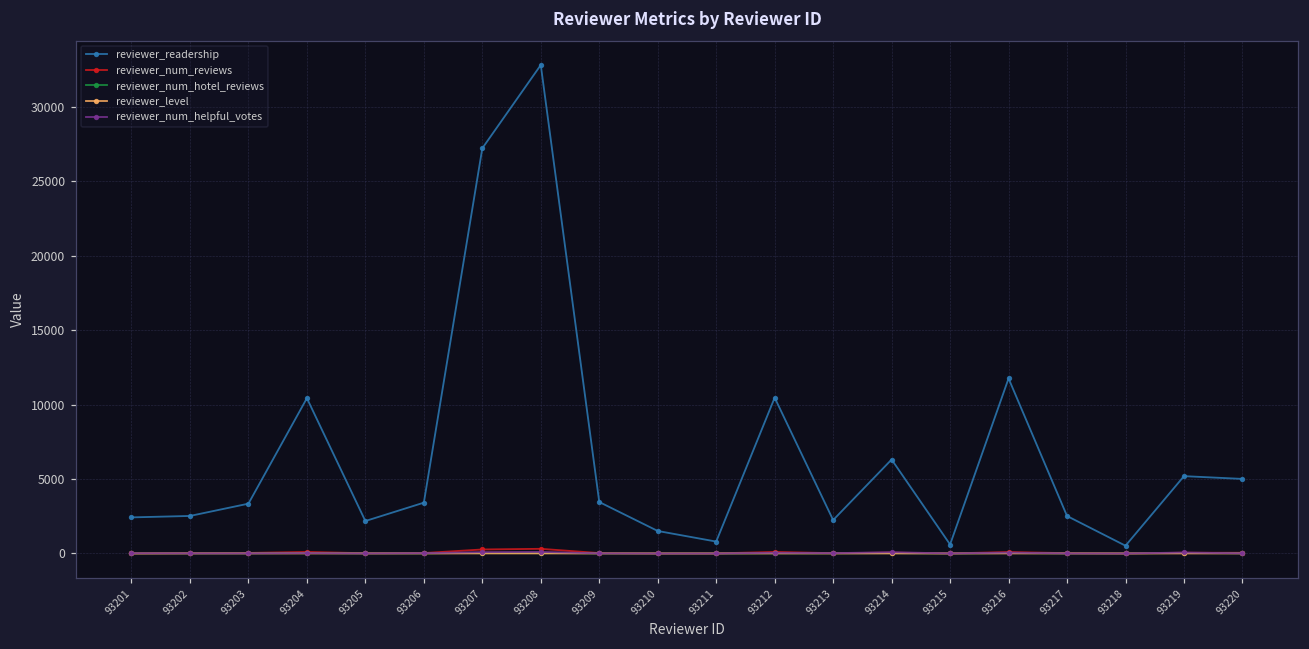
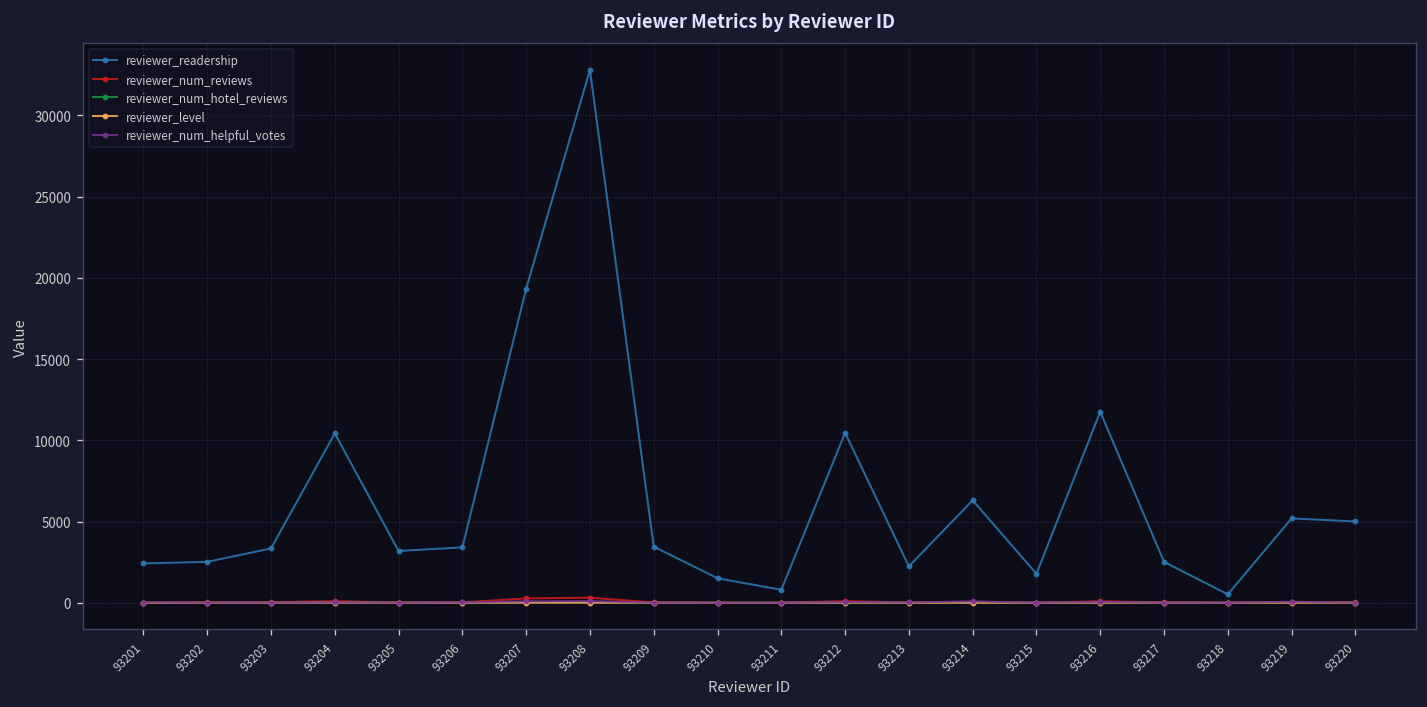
reviewer_readership, 93205: 2200 -> 3200
reviewer_readership, 93207: 27200 -> 19300
reviewer_readership, 93215: 600 -> 1800
